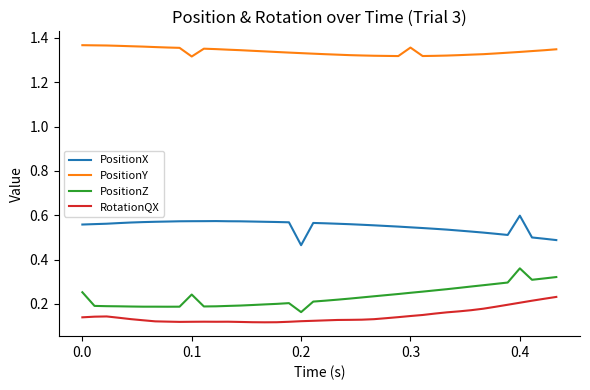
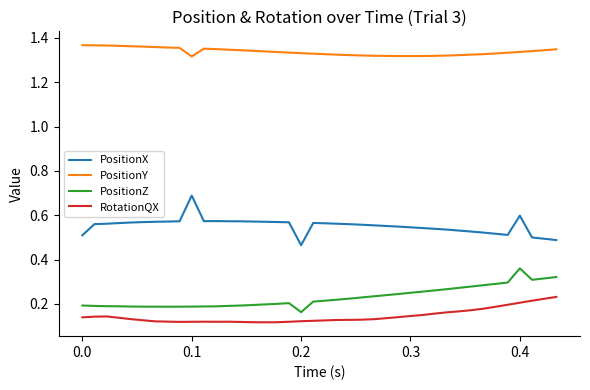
PositionX, 0.0: 0.56 -> 0.51
PositionZ, 0.0: 0.25 -> 0.19
PositionX, 0.1: 0.57 -> 0.69
PositionZ, 0.1: 0.24 -> 0.19
PositionY, 0.3: 1.36 -> 1.32
